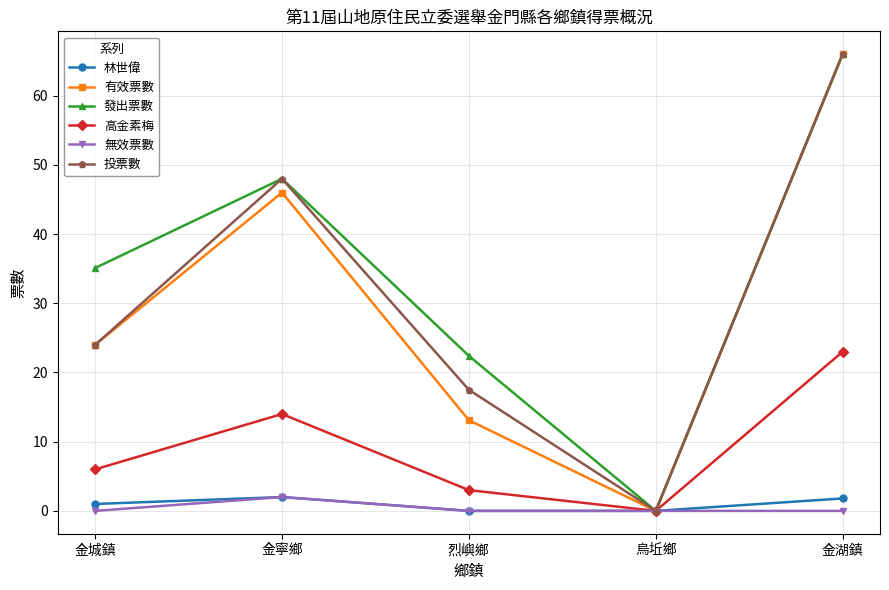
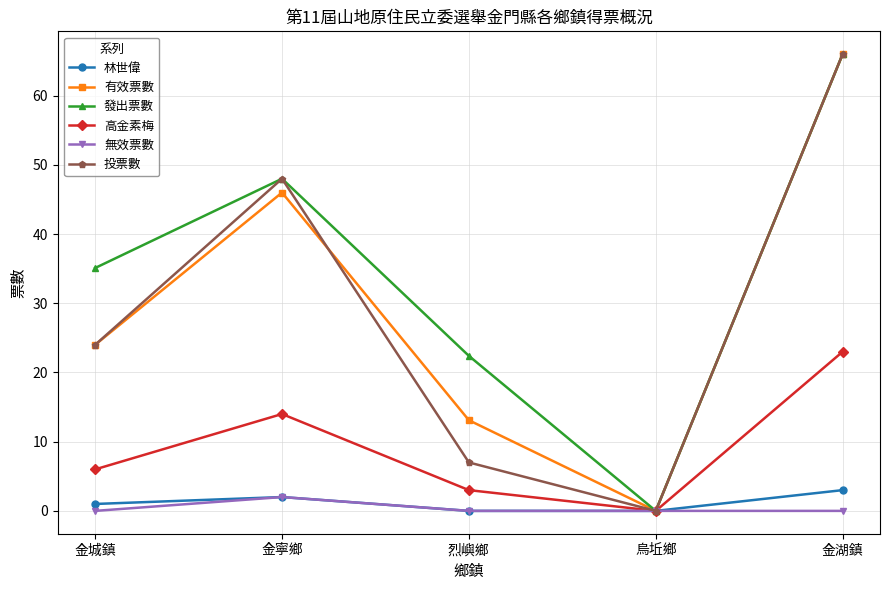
投票數, 烈嶼鄉: 18 -> 7
林世偉, 金湖鎮: 2 -> 3
